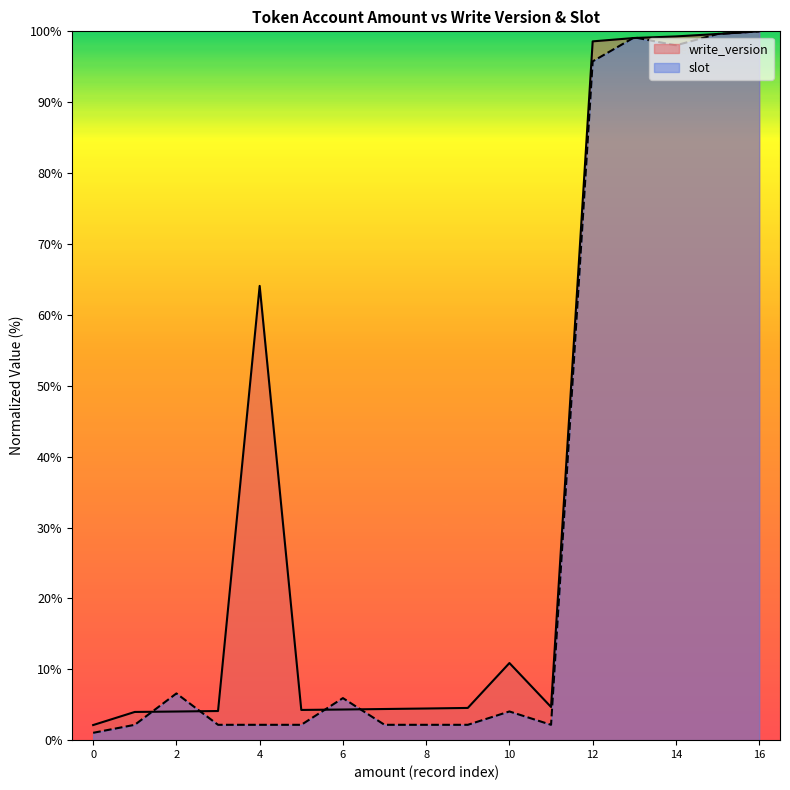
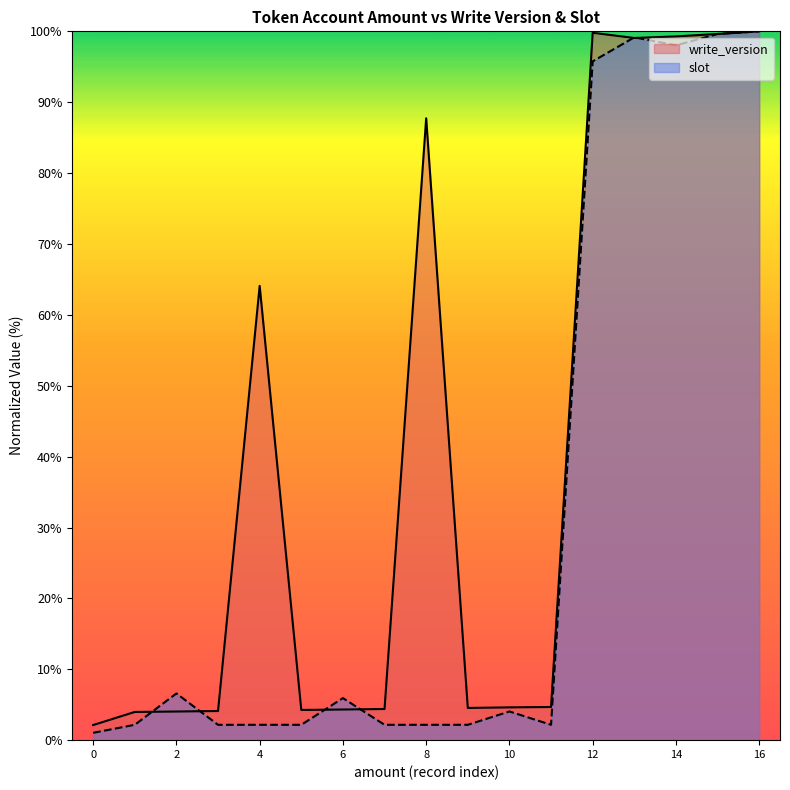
write_version, 8: 4% -> 88%
write_version, 10: 11% -> 5%
write_version, 12: 99% -> 100%
